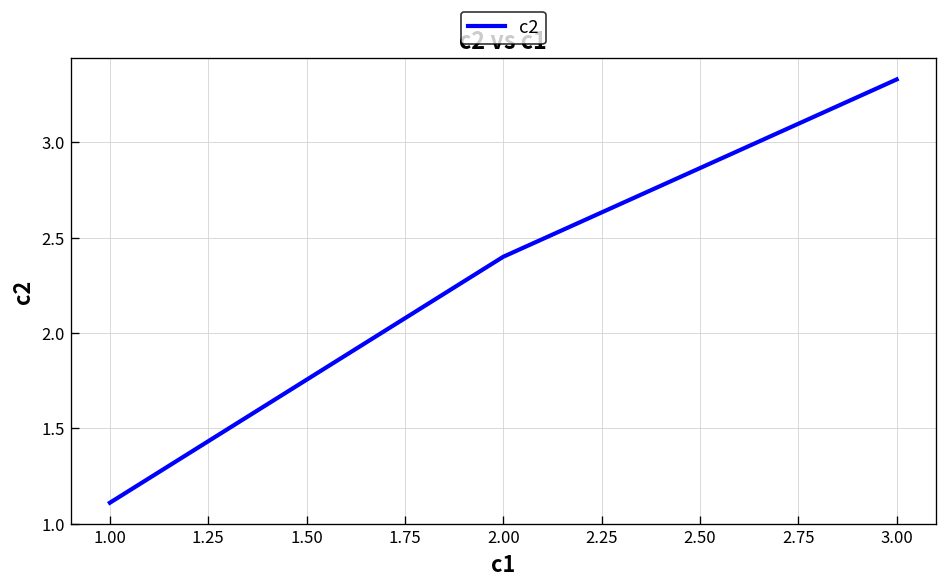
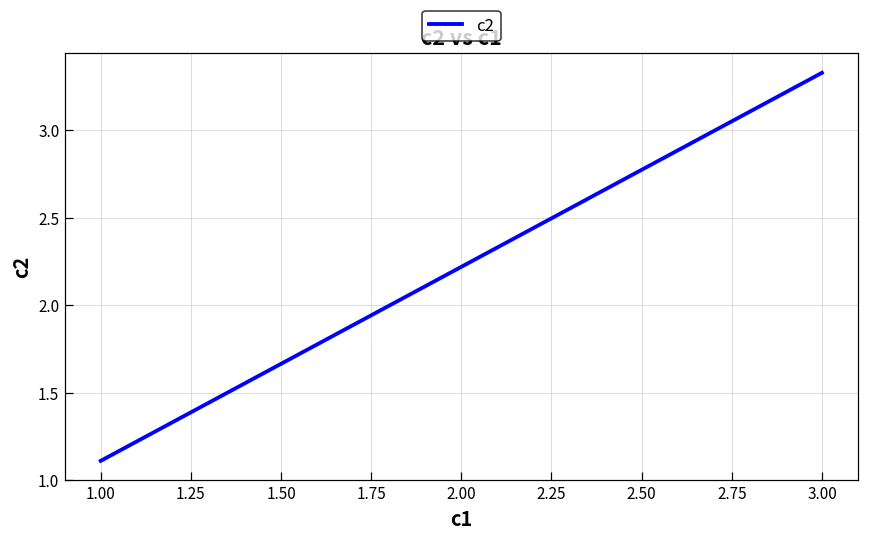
2.00: 2.40 -> 2.22
